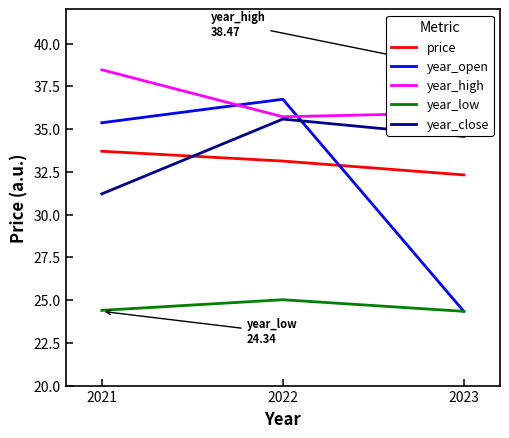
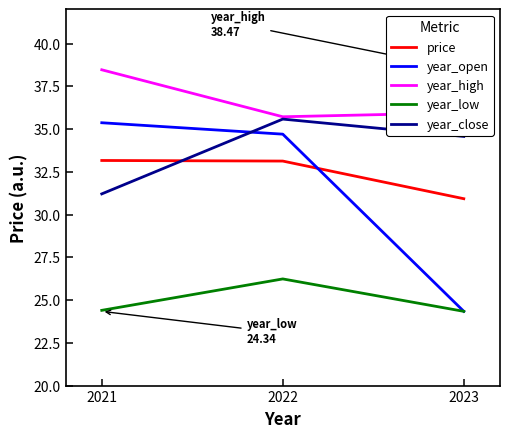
price, 2021: 33.7 -> 33.2
year_open, 2022: 36.7 -> 34.7
year_low, 2022: 25.0 -> 26.2
price, 2023: 32.3 -> 30.9
